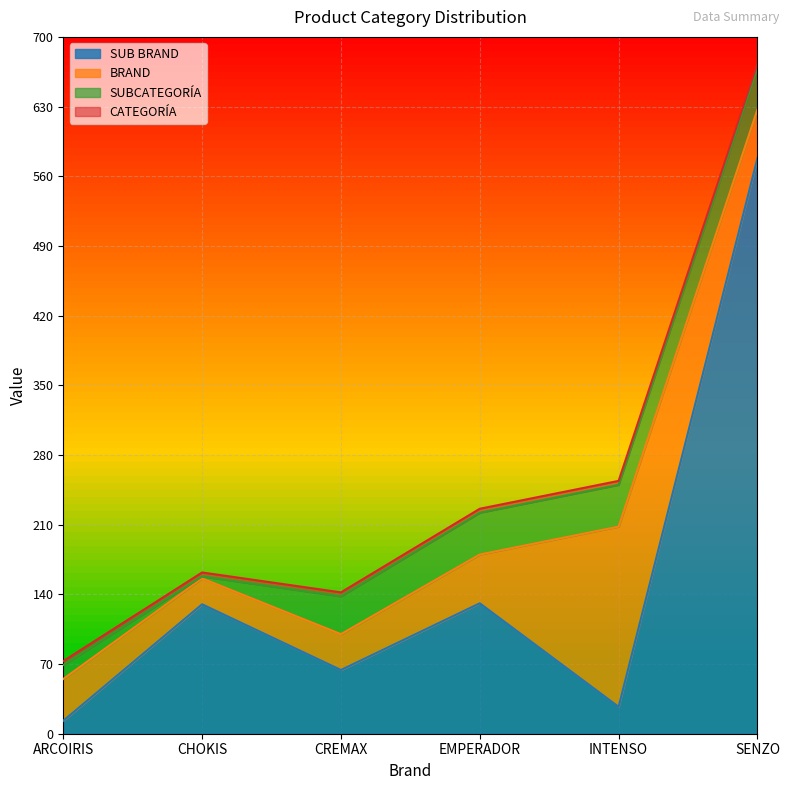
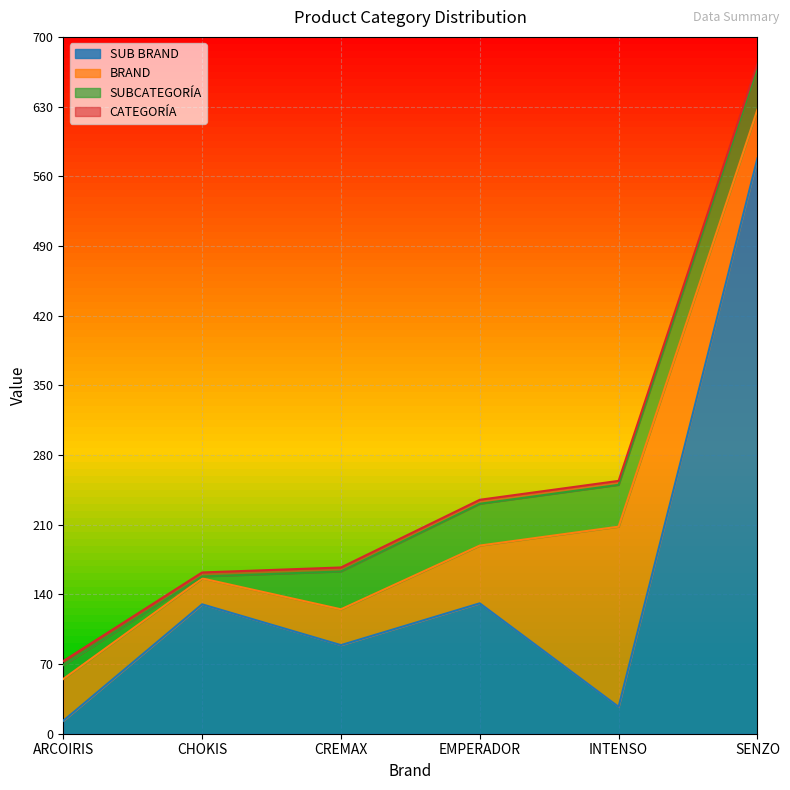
SUB BRAND, CREMAX: 60 -> 90
BRAND, EMPERADOR: 50 -> 60
